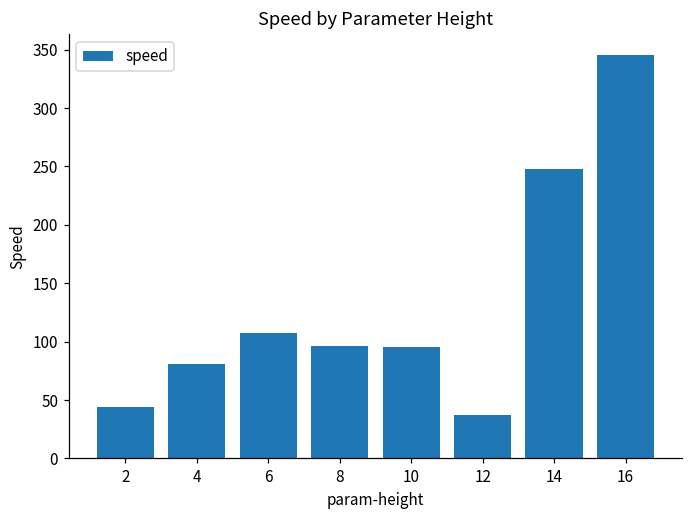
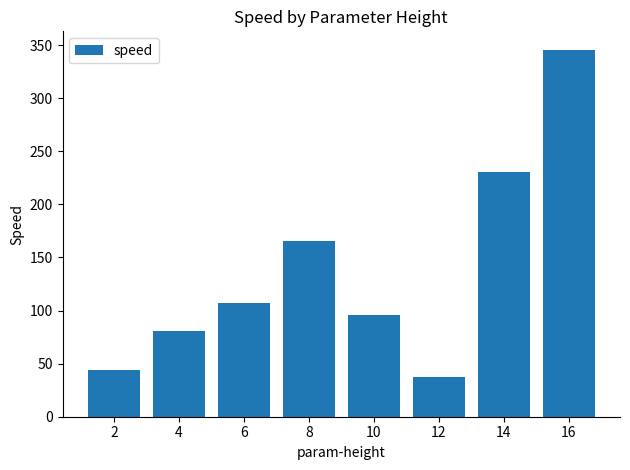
8: 96 -> 165
14: 248 -> 230
